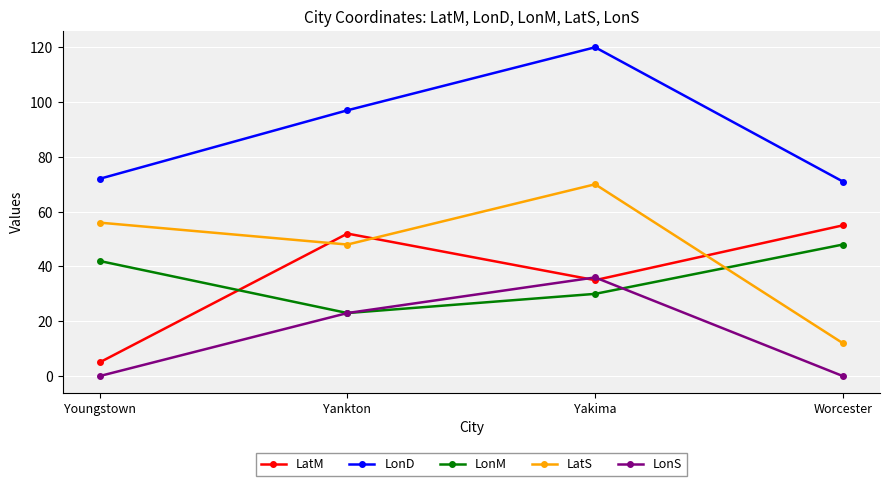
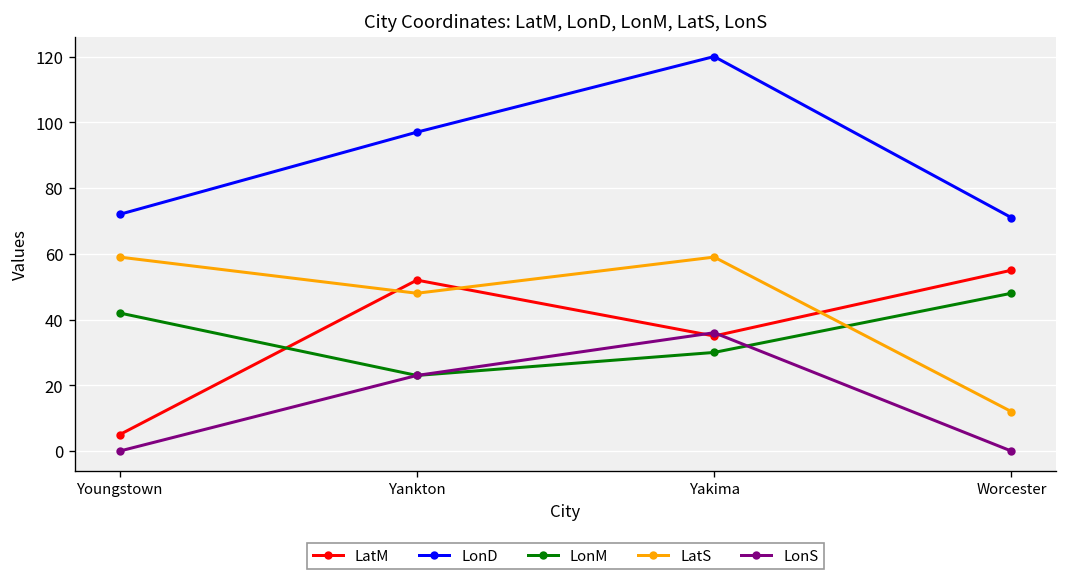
LatS, Youngstown: 56 -> 59
LatS, Yakima: 70 -> 59
